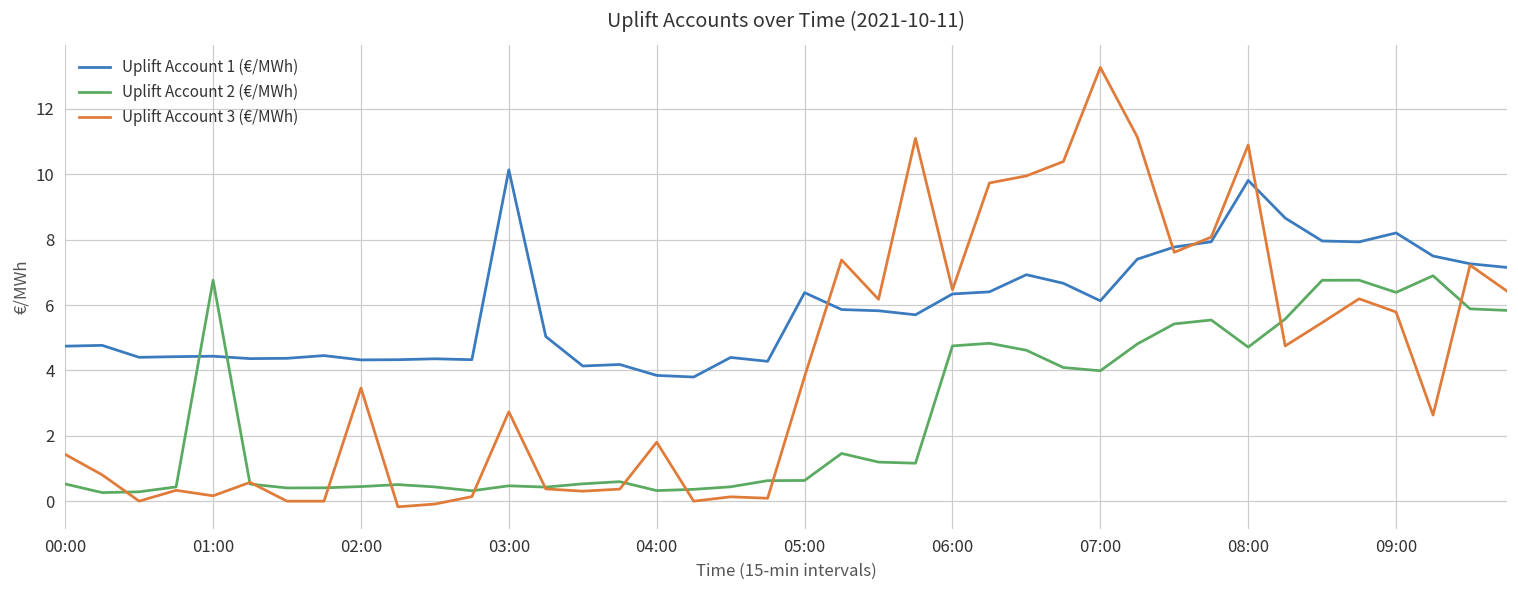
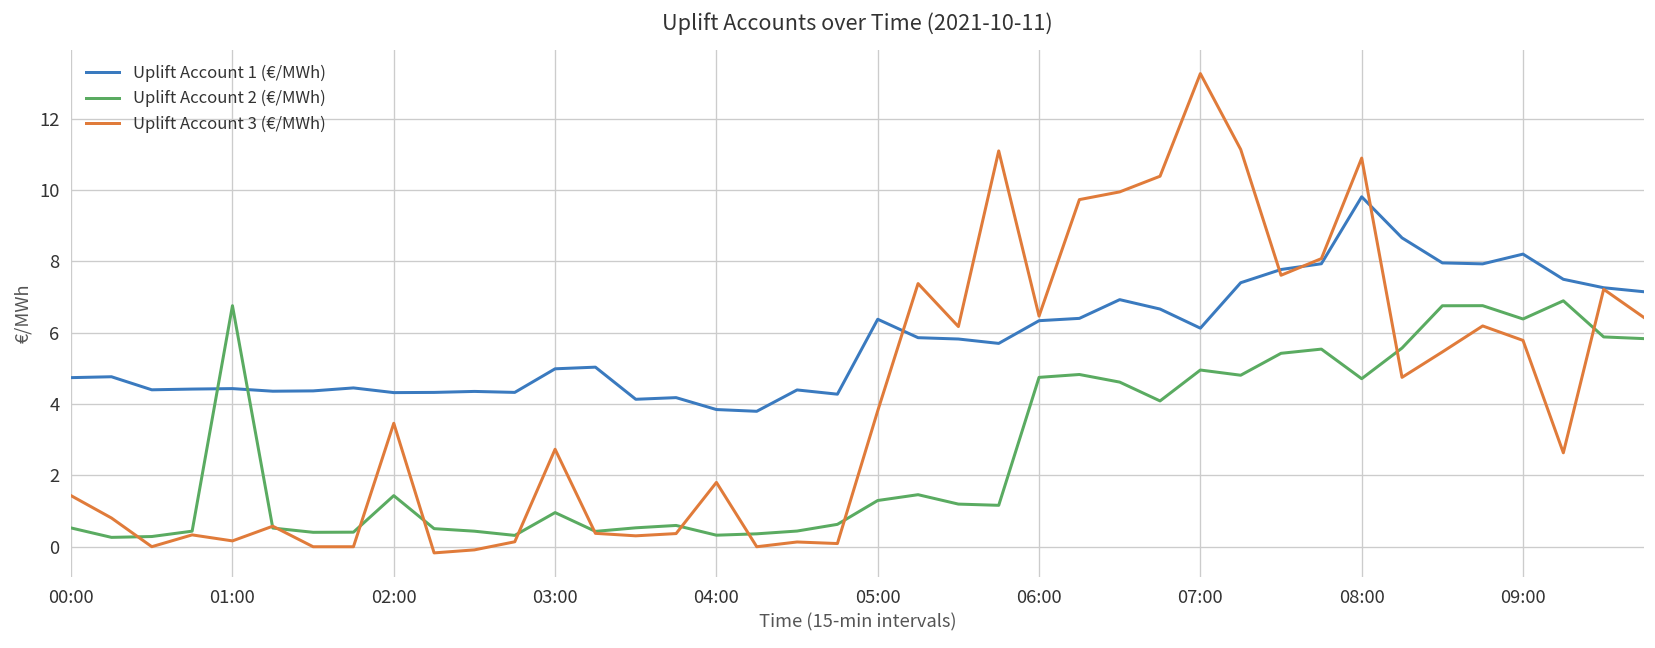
Uplift Account 2 (€/MWh), 02:00: 0.4 -> 1.4
Uplift Account 1 (€/MWh), 03:00: 10.1 -> 5.0
Uplift Account 2 (€/MWh), 03:00: 0.5 -> 1.0
Uplift Account 2 (€/MWh), 05:00: 0.6 -> 1.3
Uplift Account 2 (€/MWh), 07:00: 4.0 -> 5.0
